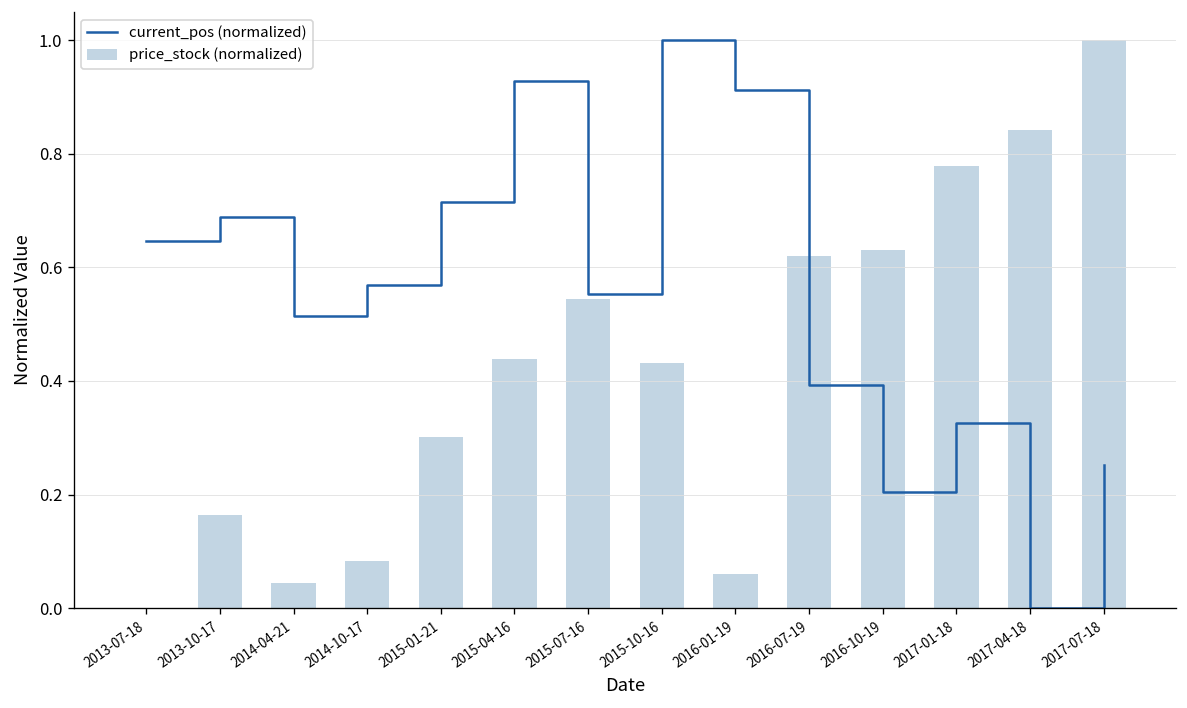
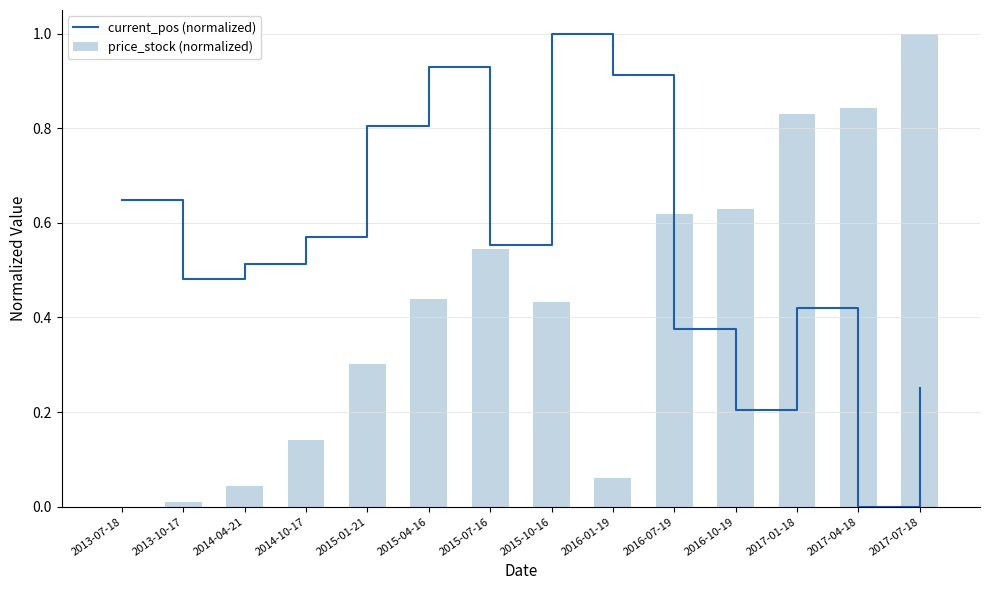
current_pos (normalized), 2013-10-17: 0.69 -> 0.48
price_stock (normalized), 2013-10-17: 0.16 -> 0.01
price_stock (normalized), 2014-10-17: 0.08 -> 0.14
current_pos (normalized), 2015-01-21: 0.71 -> 0.80
current_pos (normalized), 2016-07-19: 0.39 -> 0.38
current_pos (normalized), 2017-01-18: 0.33 -> 0.42
price_stock (normalized), 2017-01-18: 0.78 -> 0.83
